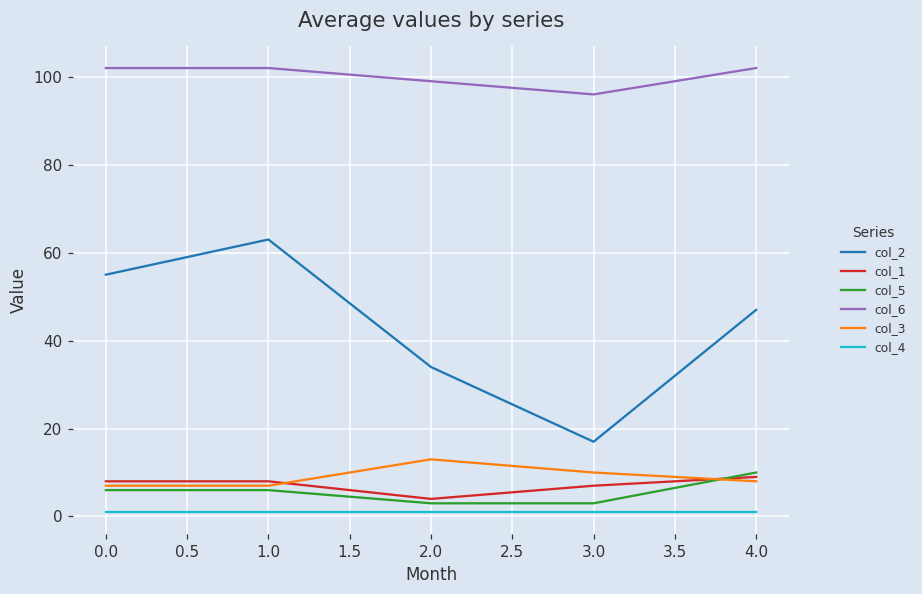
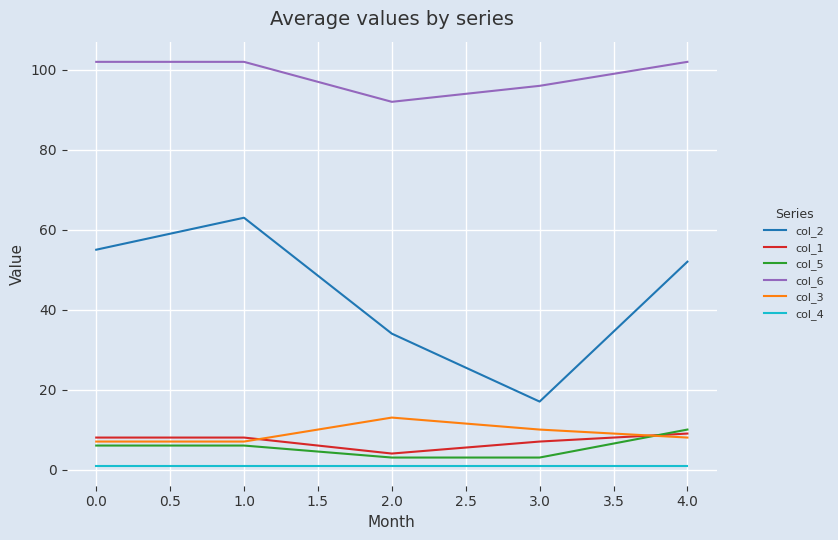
col_6, 2.0: 99 -> 92
col_2, 4.0: 47 -> 52
